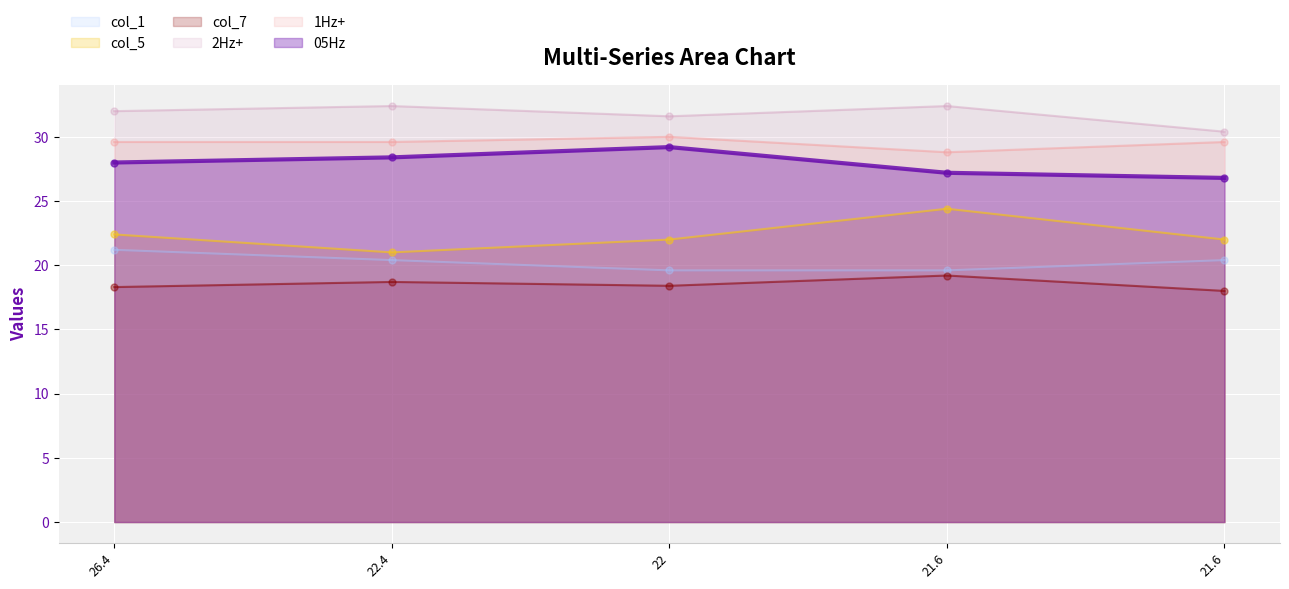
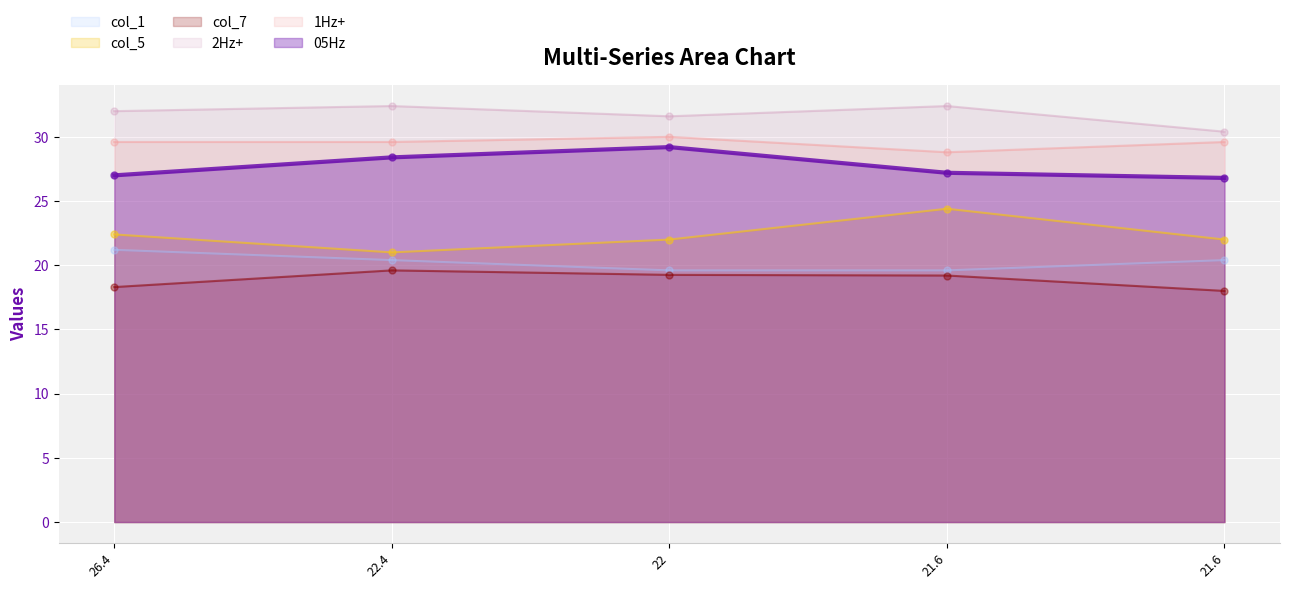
05Hz, 26.4: 28 -> 27
col_7, 22.4: 18.7 -> 19.6
col_7, 22: 18.4 -> 19.3
